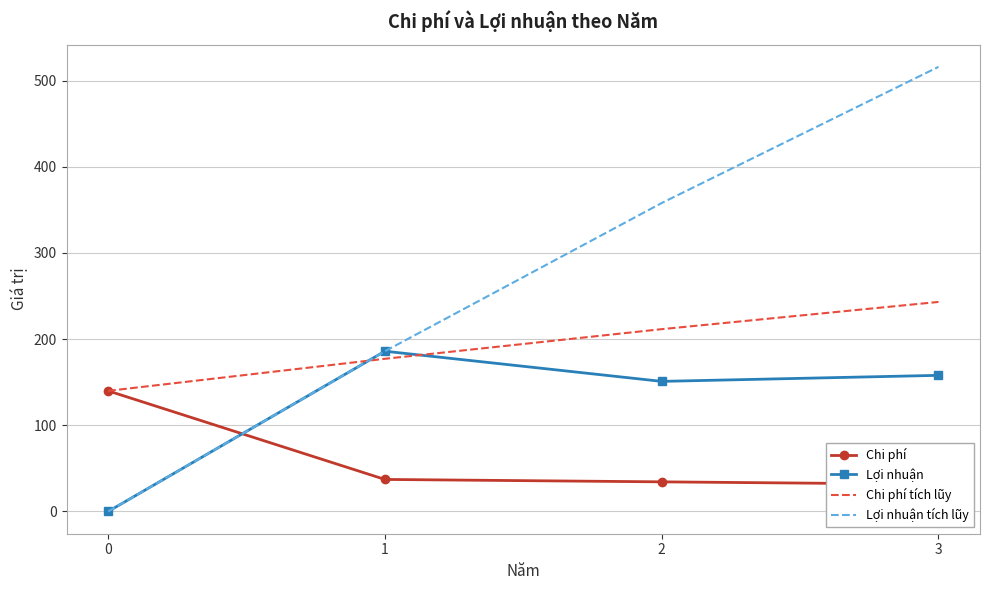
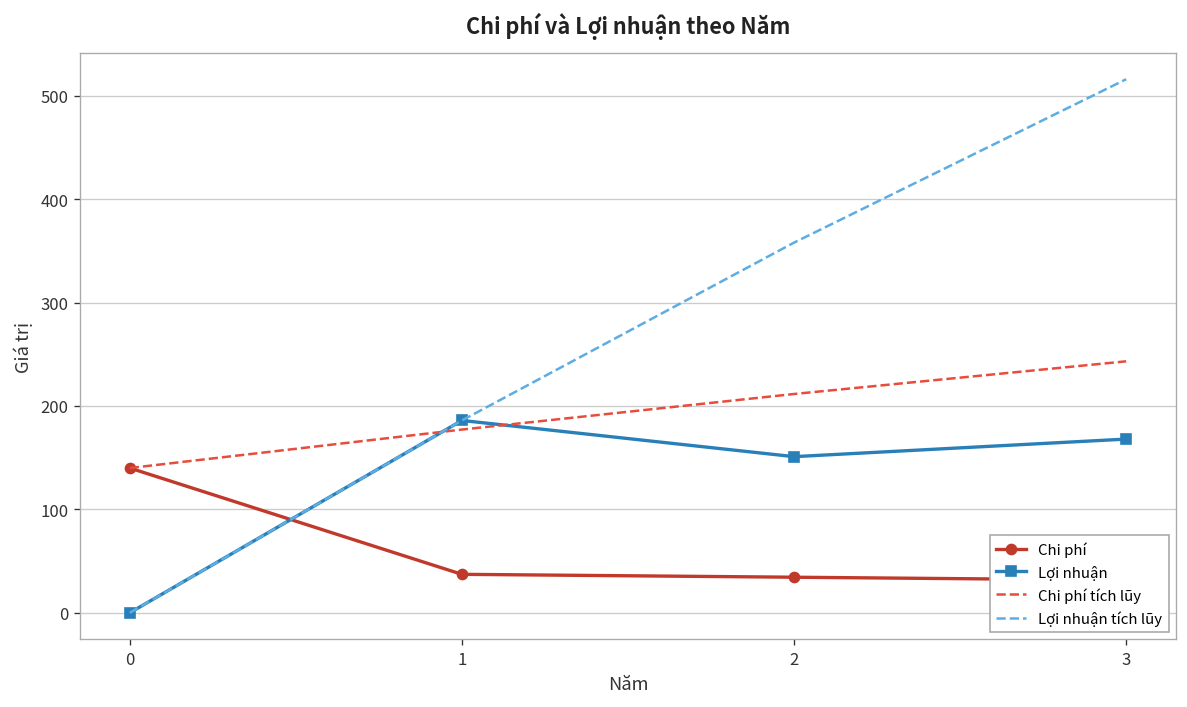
Lợi nhuận, 3: 160 -> 170
